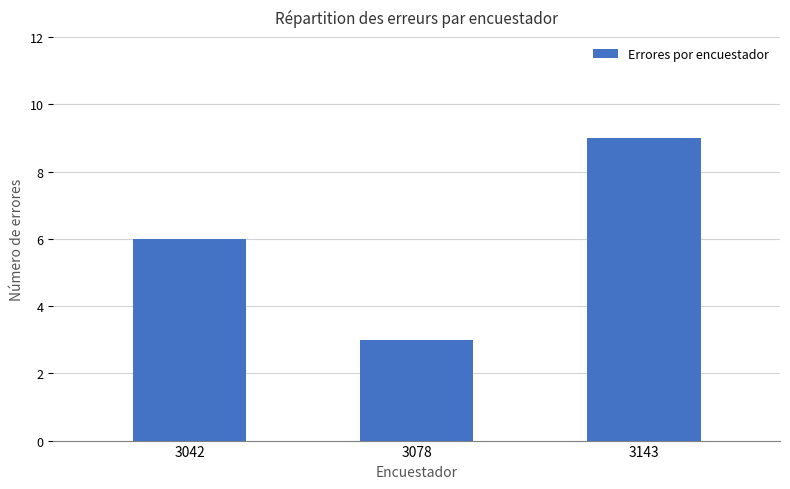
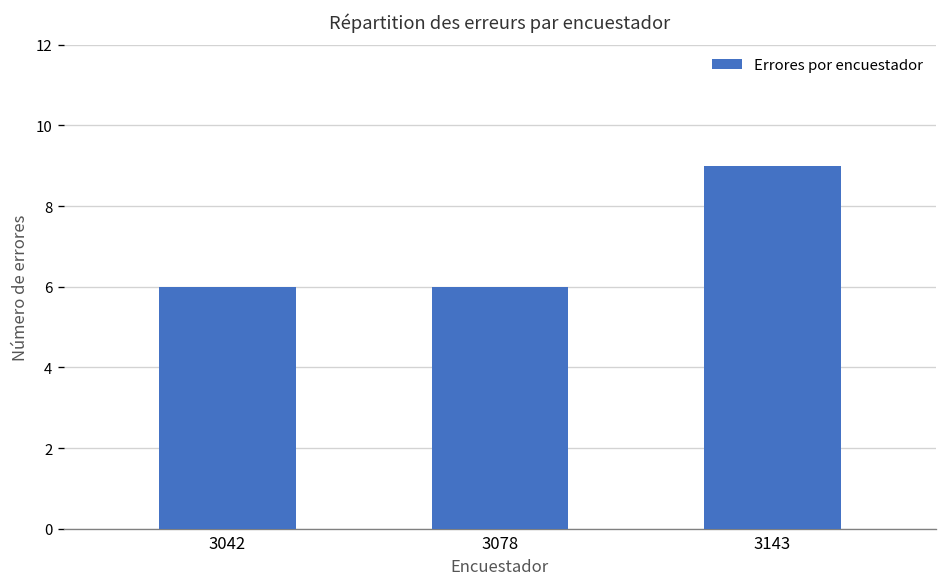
3078: 3 -> 6
